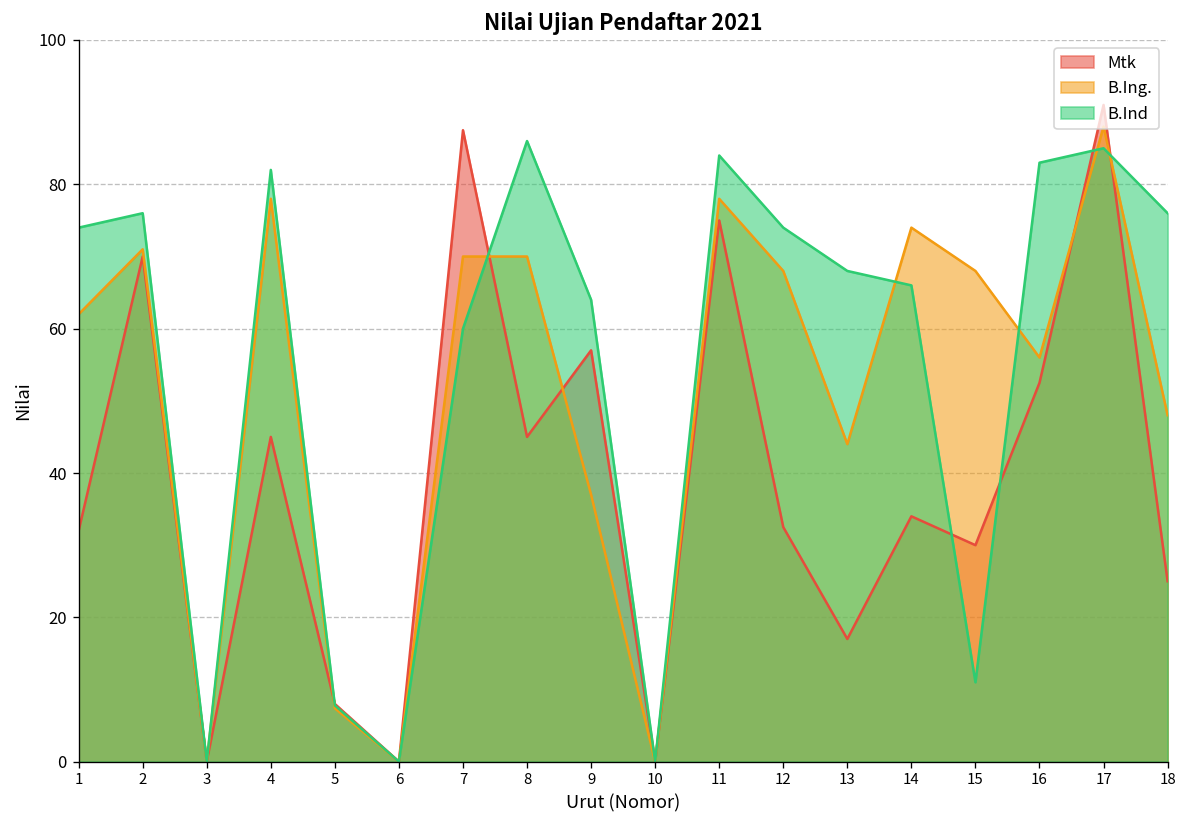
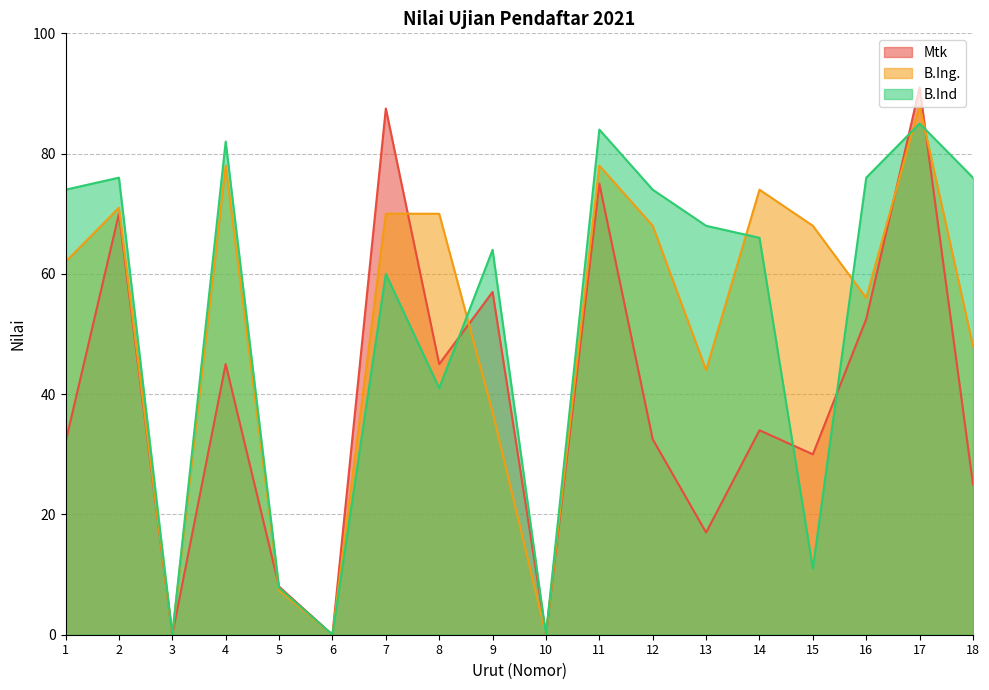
B.Ind, 8: 86 -> 41
B.Ind, 16: 83 -> 76
